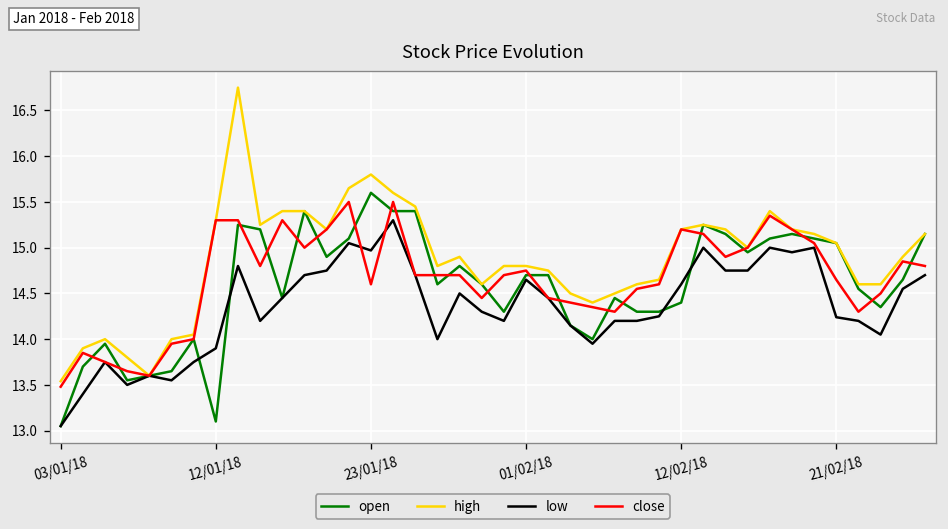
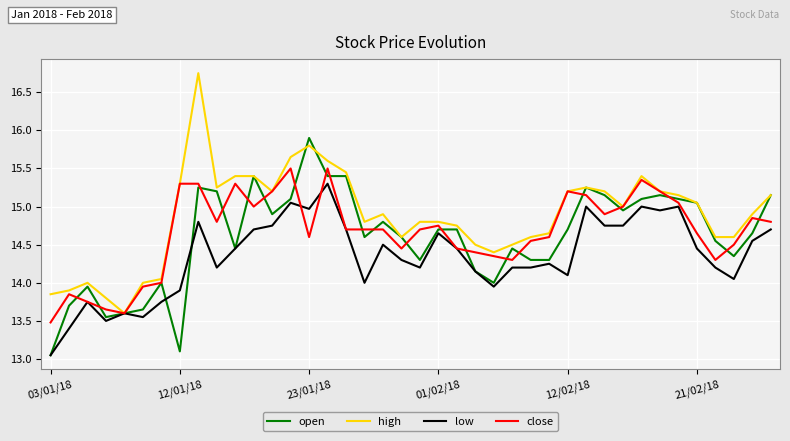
high, 03/01/18: 13.5 -> 13.9
open, 23/01/18: 15.6 -> 15.9
open, 12/02/18: 14.4 -> 14.7
low, 12/02/18: 14.6 -> 14.1
low, 21/02/18: 14.2 -> 14.5
